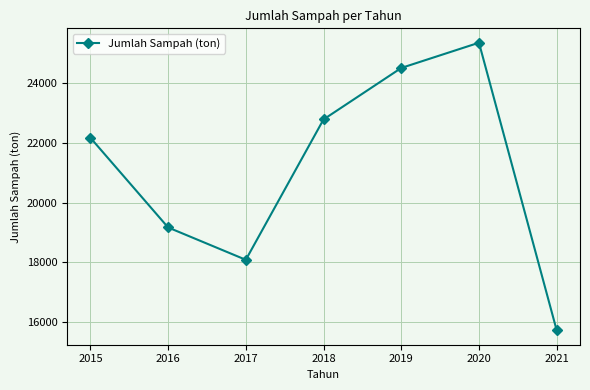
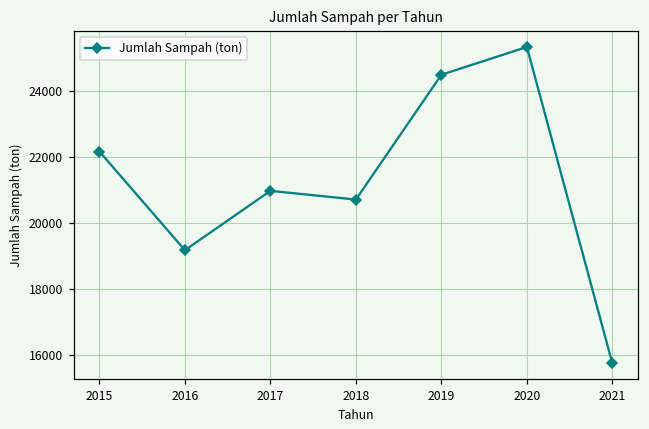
2017: 18100 -> 21000
2018: 22800 -> 20700
